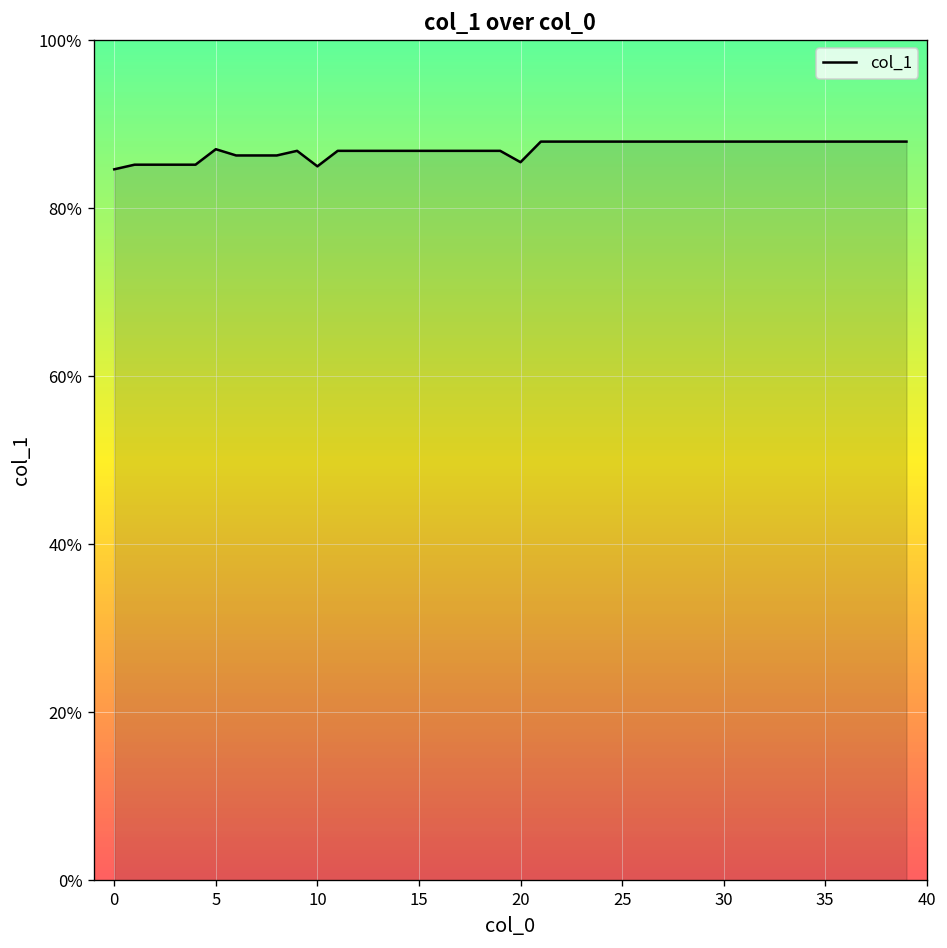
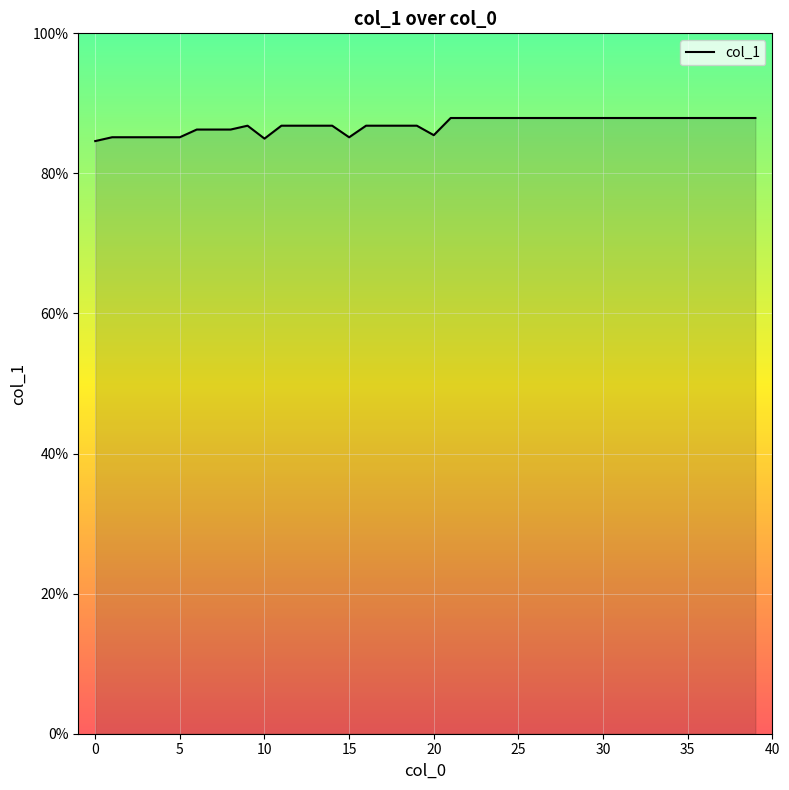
5: 87% -> 85%
15: 87% -> 85%
